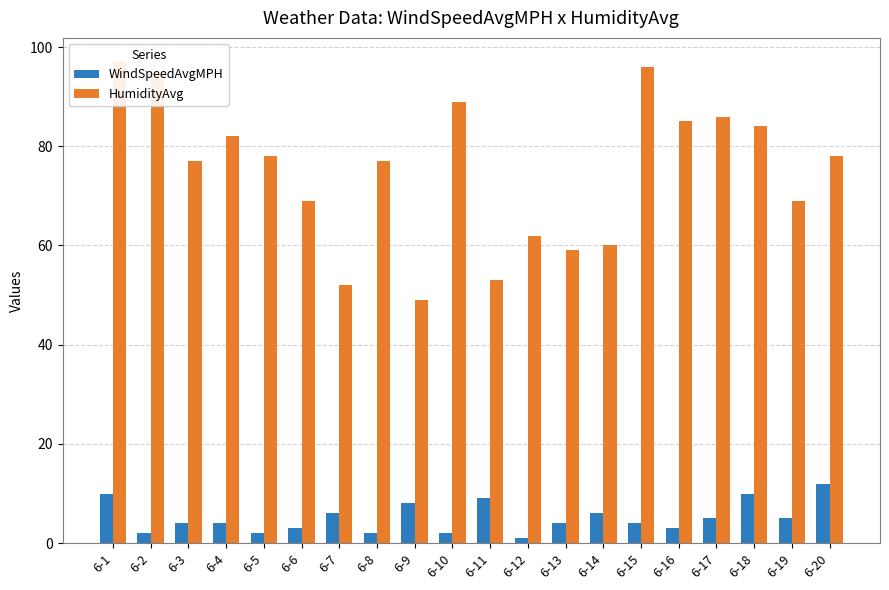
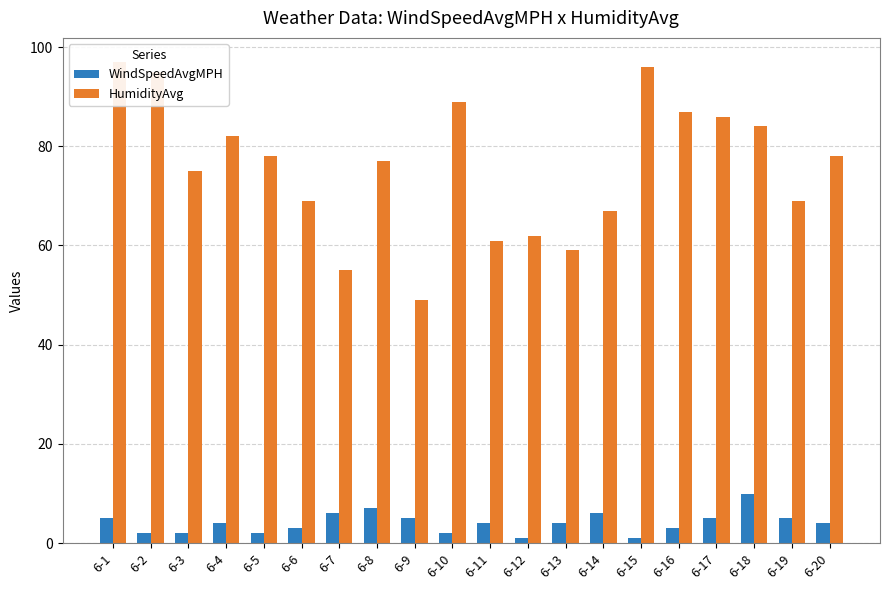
WindSpeedAvgMPH, 6-1: 10 -> 5
WindSpeedAvgMPH, 6-3: 4 -> 2
HumidityAvg, 6-3: 77 -> 75
HumidityAvg, 6-7: 52 -> 55
WindSpeedAvgMPH, 6-8: 2 -> 7
WindSpeedAvgMPH, 6-9: 8 -> 5
WindSpeedAvgMPH, 6-11: 9 -> 4
HumidityAvg, 6-11: 53 -> 61
HumidityAvg, 6-14: 60 -> 67
WindSpeedAvgMPH, 6-15: 4 -> 1
HumidityAvg, 6-16: 85 -> 87
WindSpeedAvgMPH, 6-20: 12 -> 4
